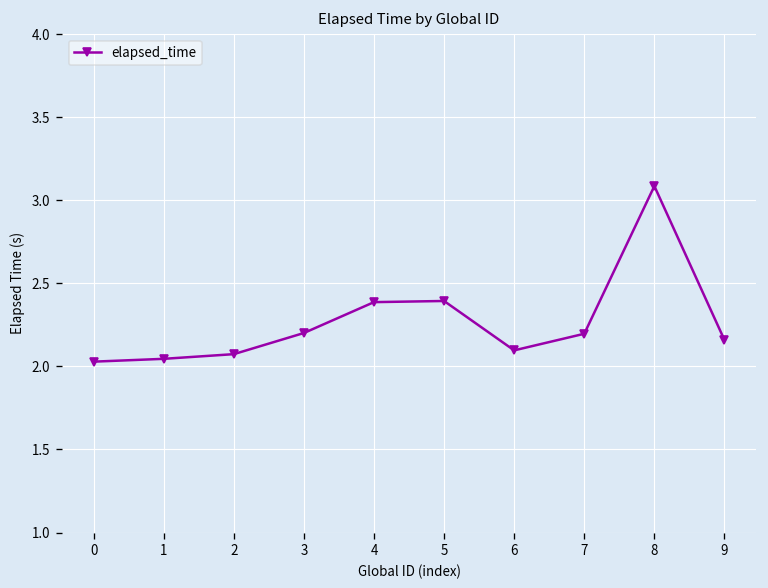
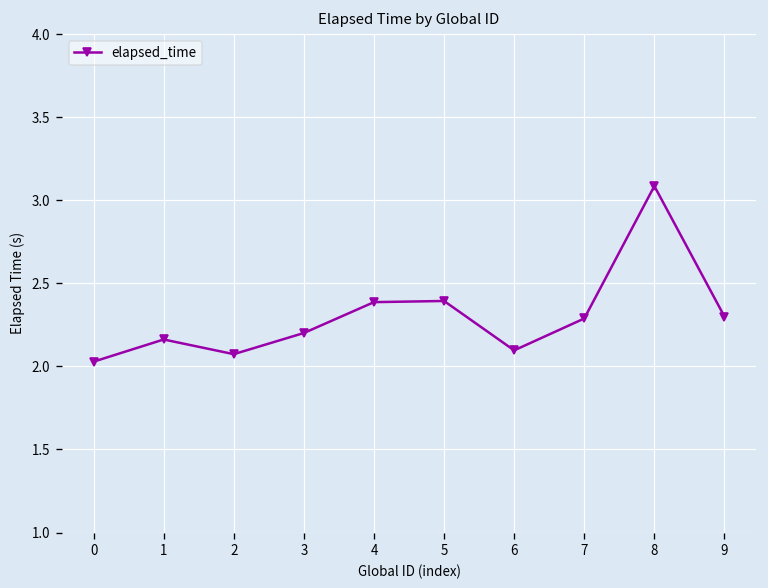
1: 2.05 -> 2.16
7: 2.20 -> 2.29
9: 2.16 -> 2.30
